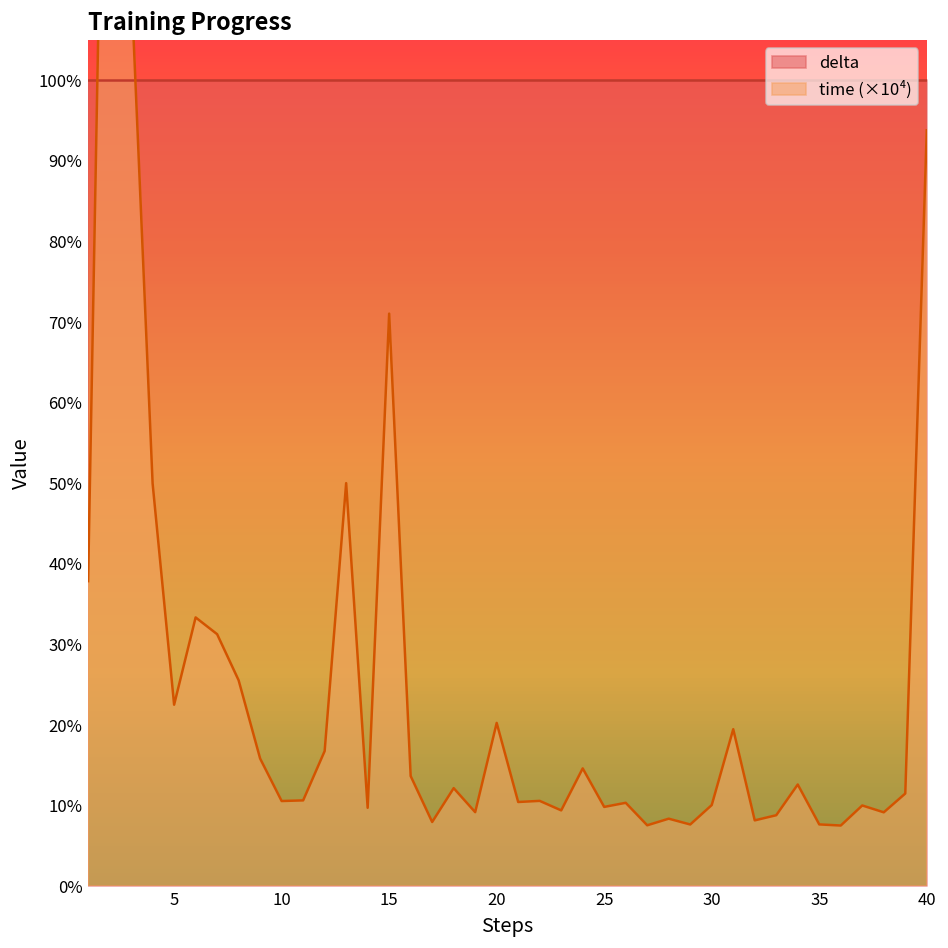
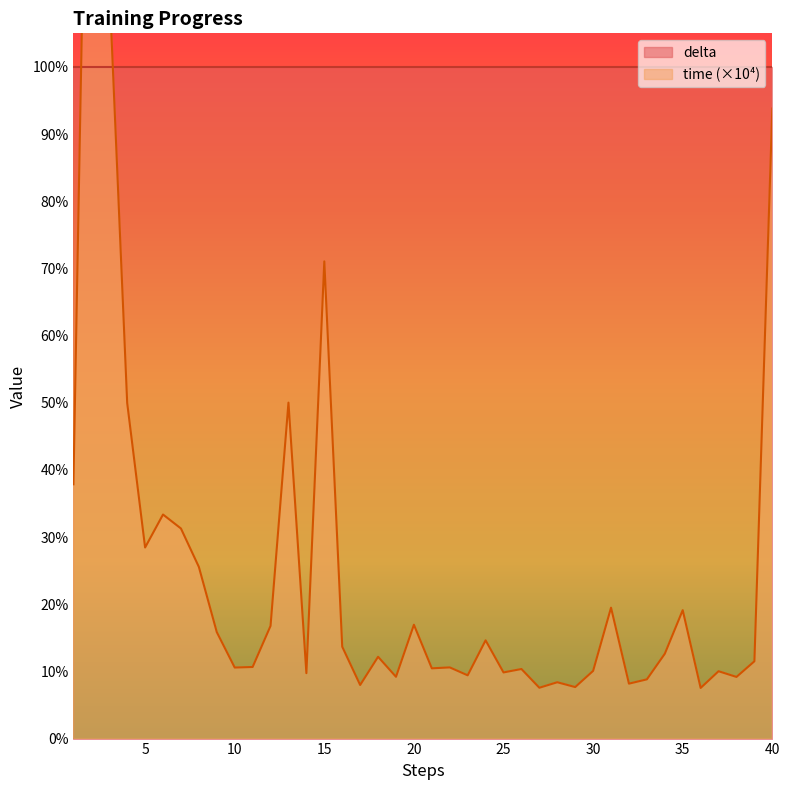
time (×10⁴), 5: 23% -> 28%
time (×10⁴), 20: 20% -> 17%
time (×10⁴), 35: 8% -> 19%
